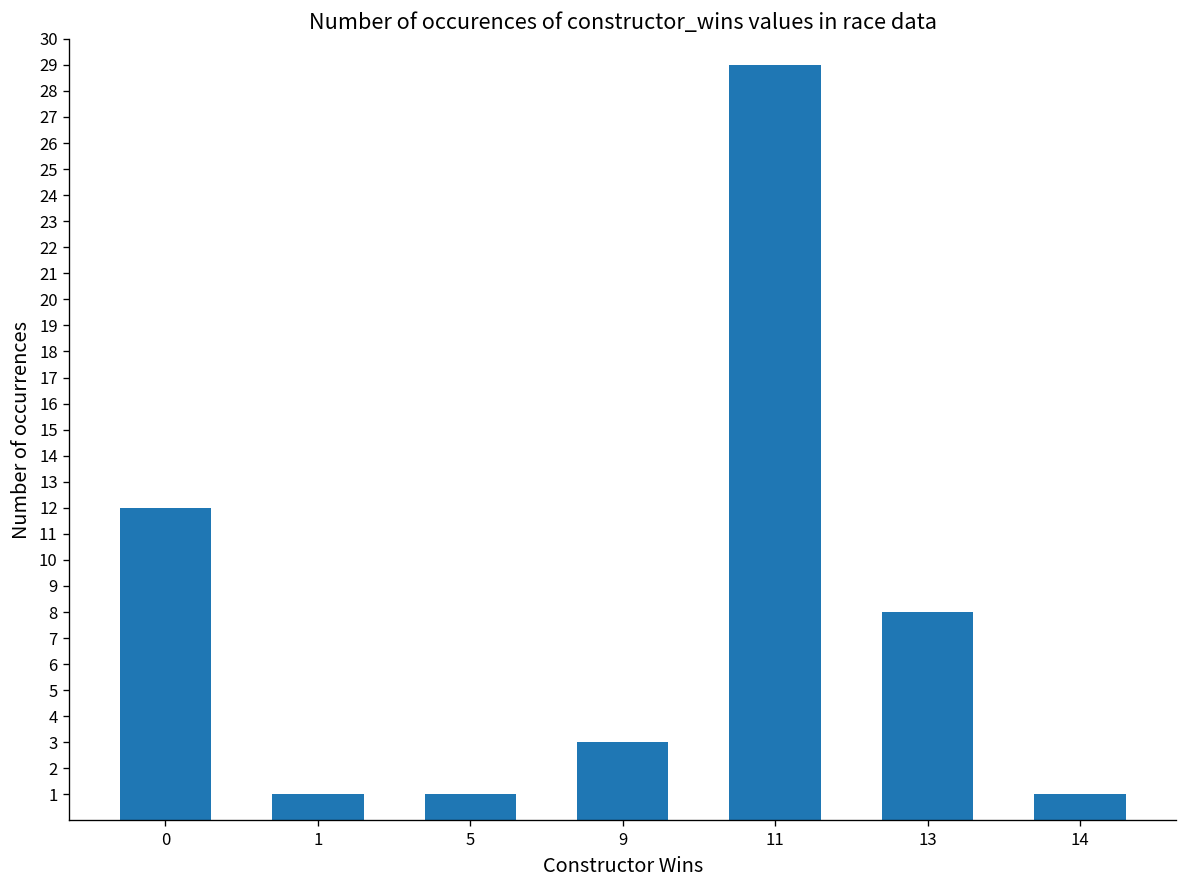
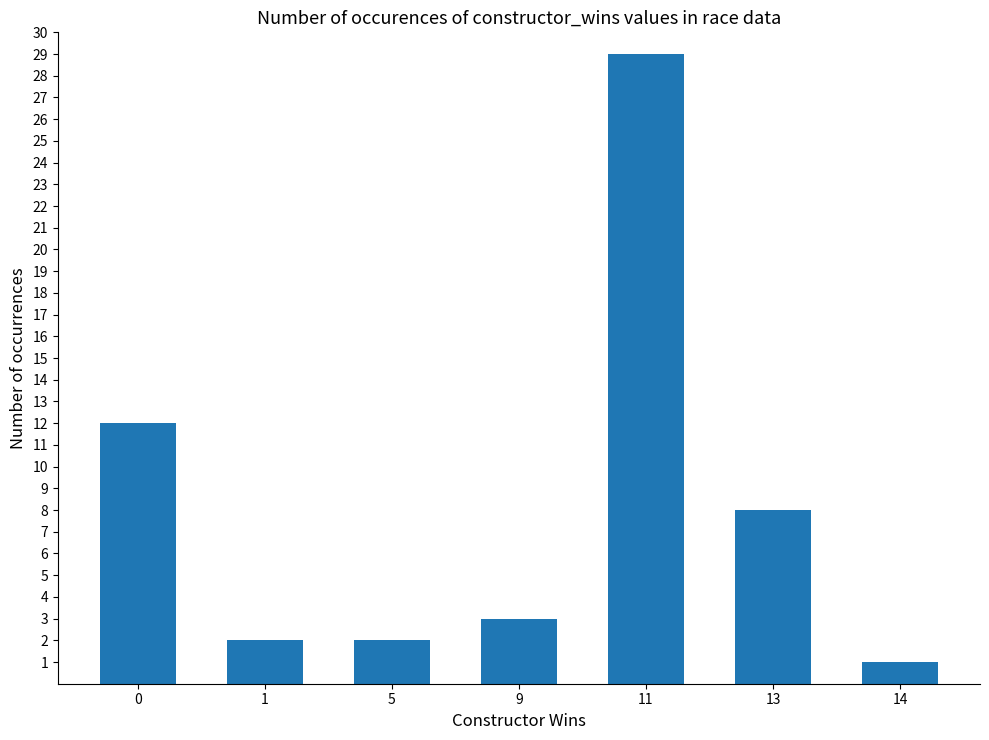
1: 1 -> 2
5: 1 -> 2
